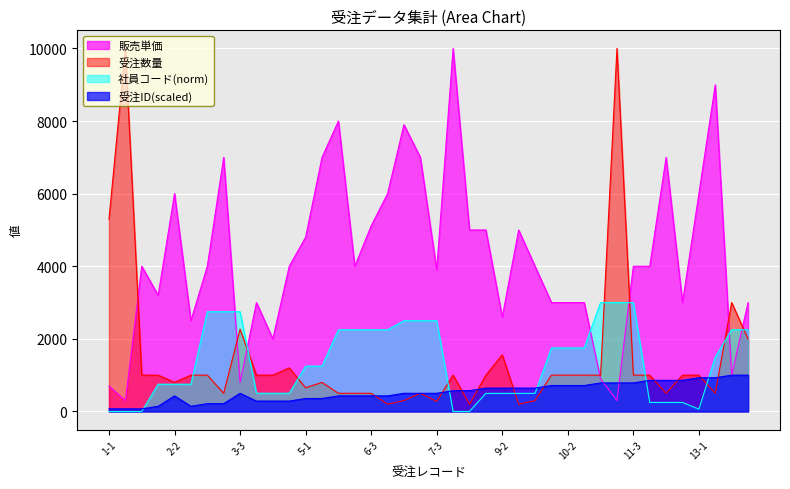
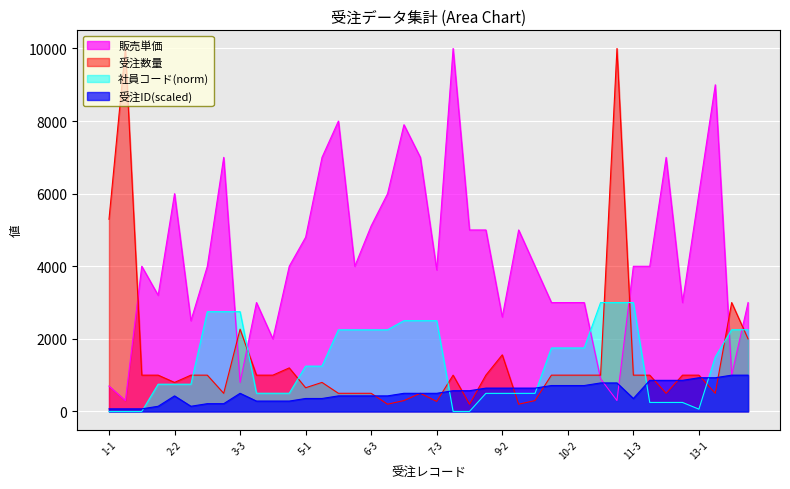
受注ID(scaled), 11-3: 800 -> 400
